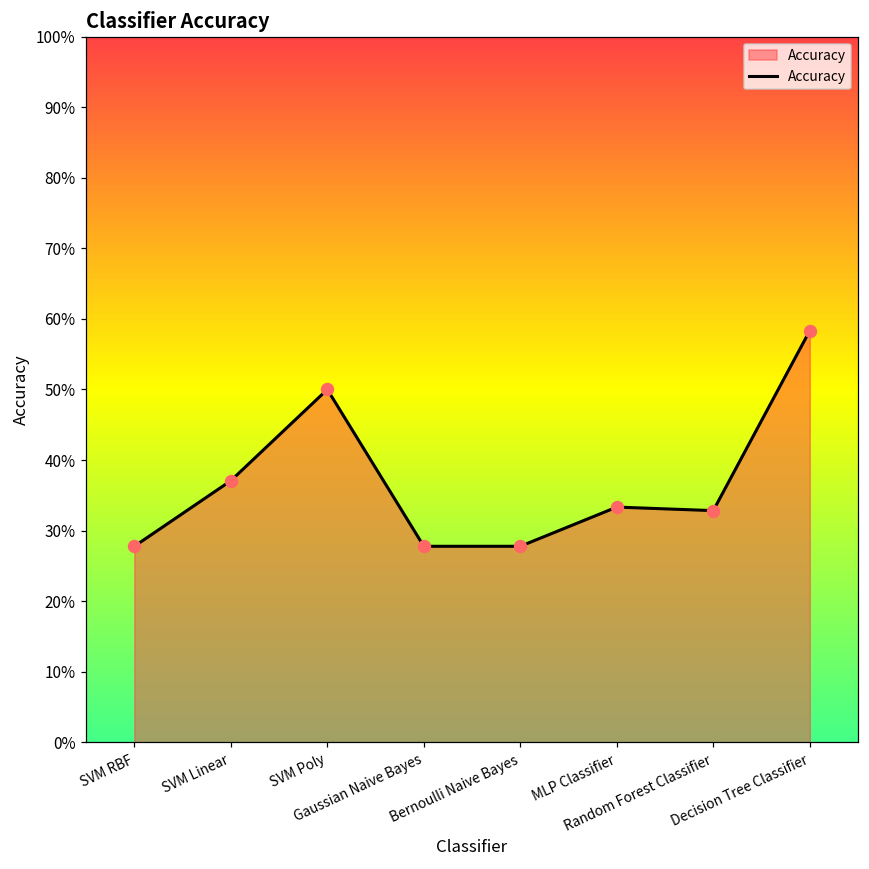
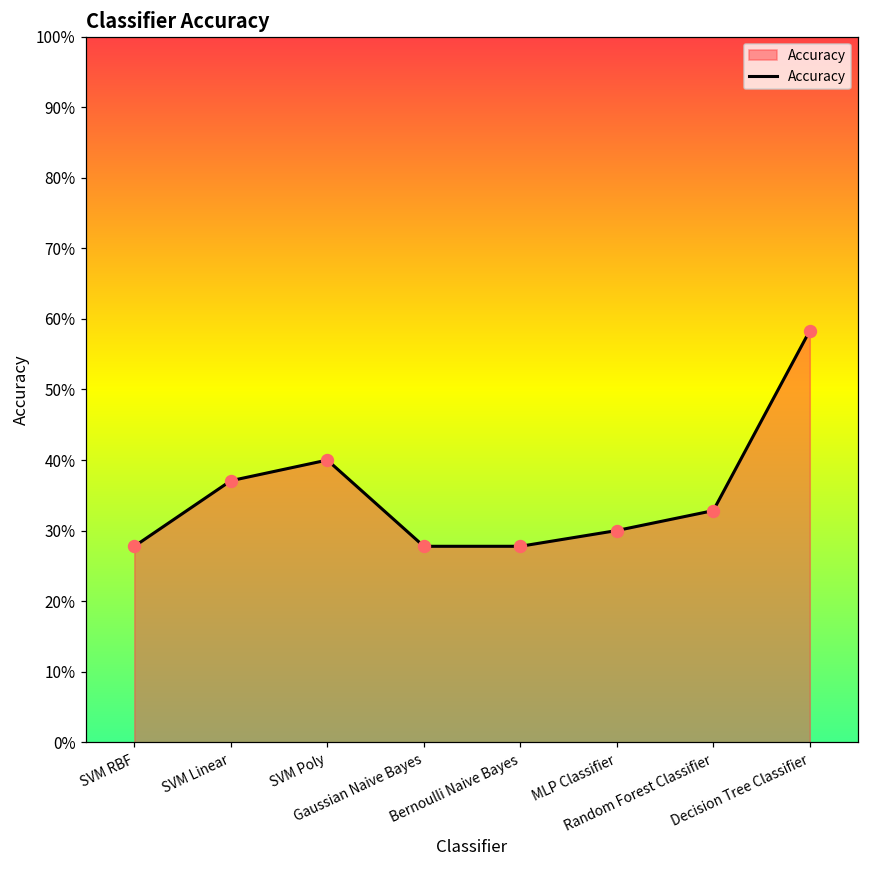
SVM Poly: 50% -> 40%
MLP Classifier: 33% -> 30%
